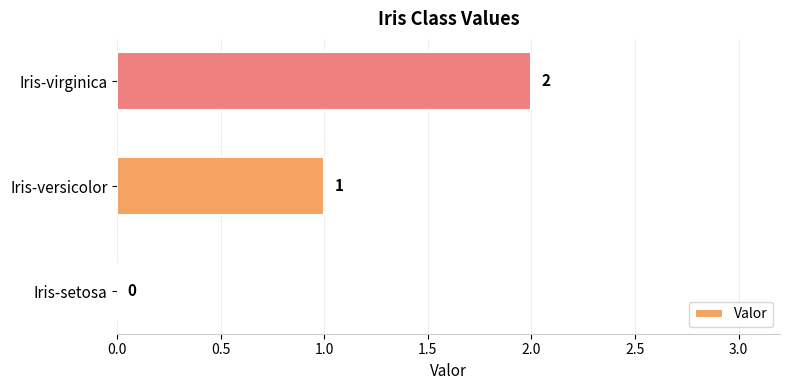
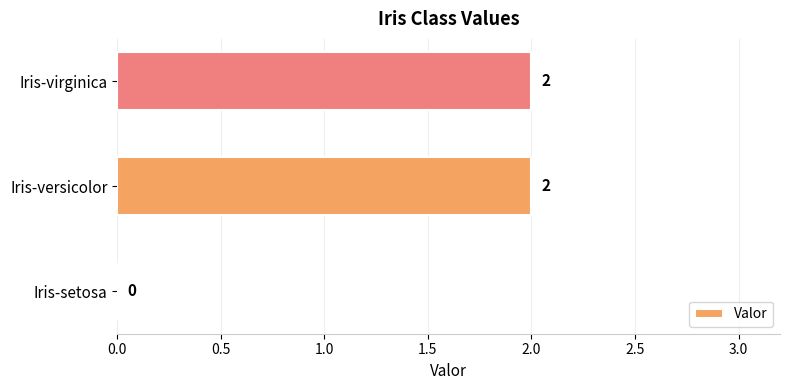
Iris-versicolor: 1 -> 2
